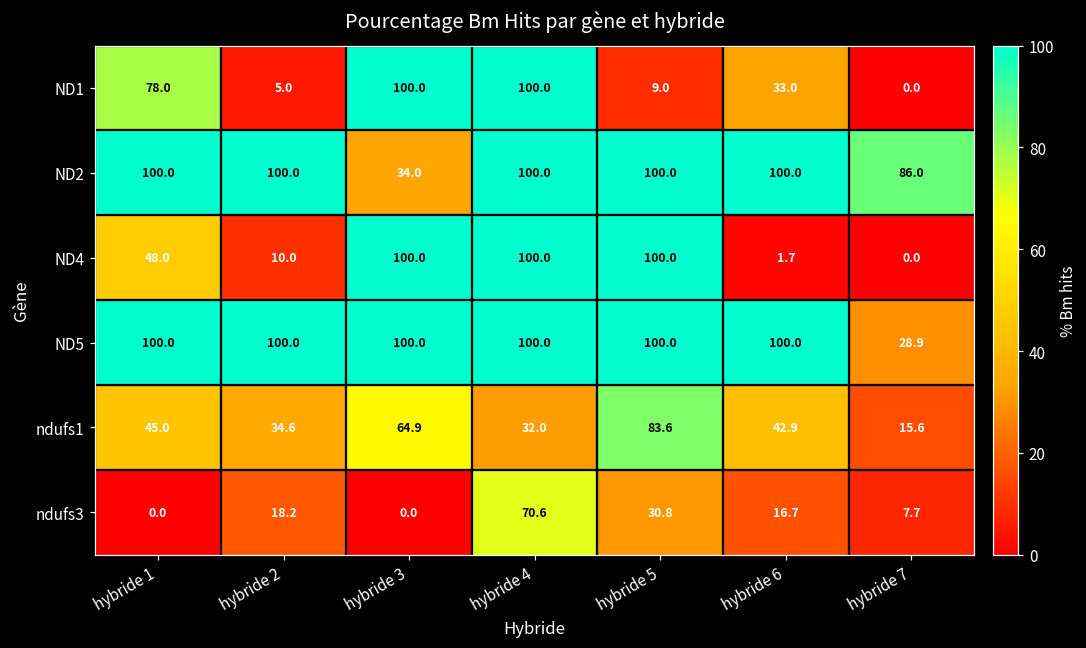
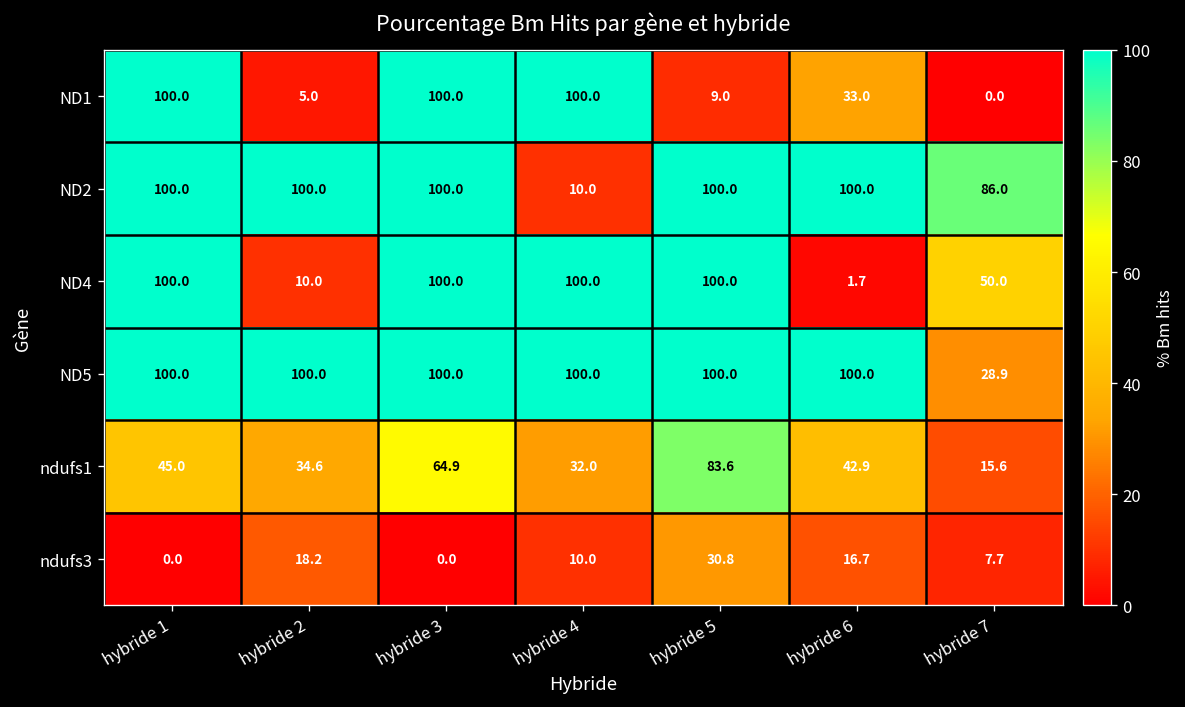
ND1, hybride 1: 78.0 -> 100.0
ND2, hybride 3: 34.0 -> 100.0
ND2, hybride 4: 100.0 -> 10.0
ND4, hybride 1: 48.0 -> 100.0
ND4, hybride 7: 0.0 -> 50.0
ndufs3, hybride 4: 70.6 -> 10.0
